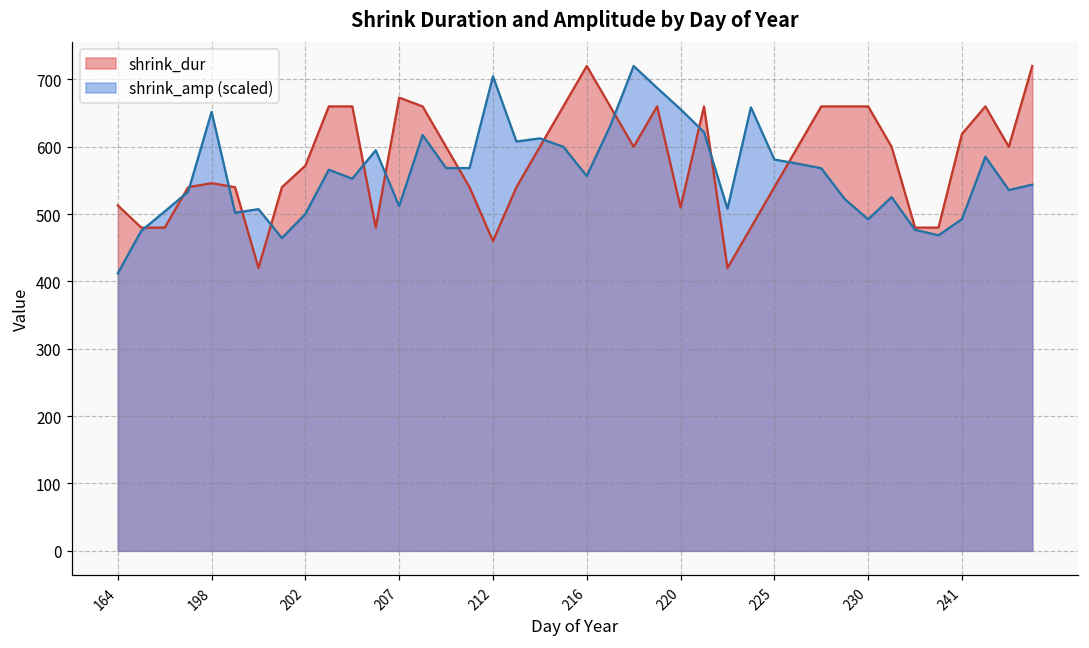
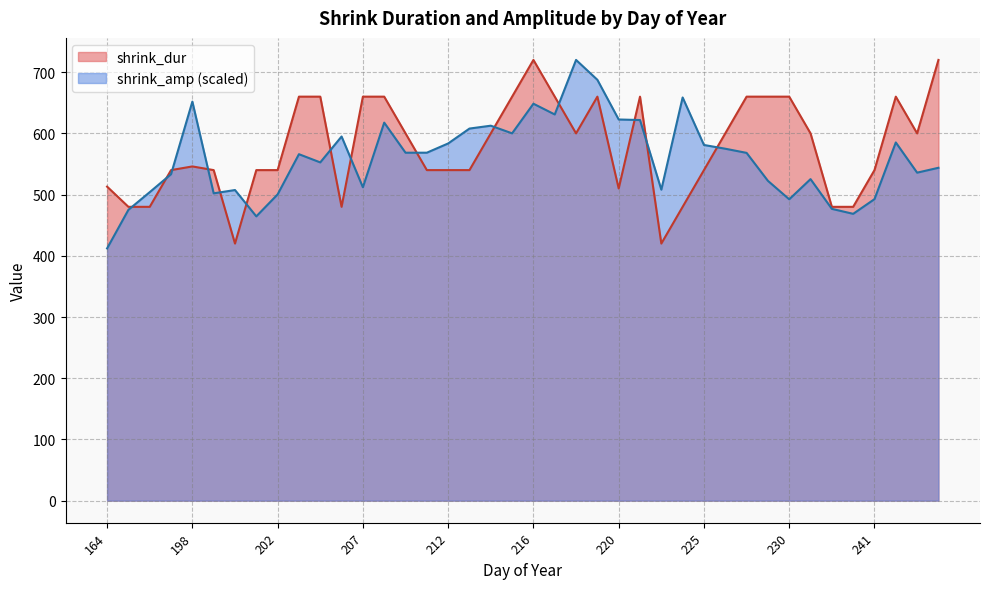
shrink_dur, 202: 570 -> 540
shrink_dur, 207: 670 -> 660
shrink_dur, 212: 460 -> 540
shrink_amp (scaled), 212: 700 -> 580
shrink_amp (scaled), 216: 560 -> 650
shrink_amp (scaled), 220: 660 -> 620
shrink_dur, 241: 620 -> 540
